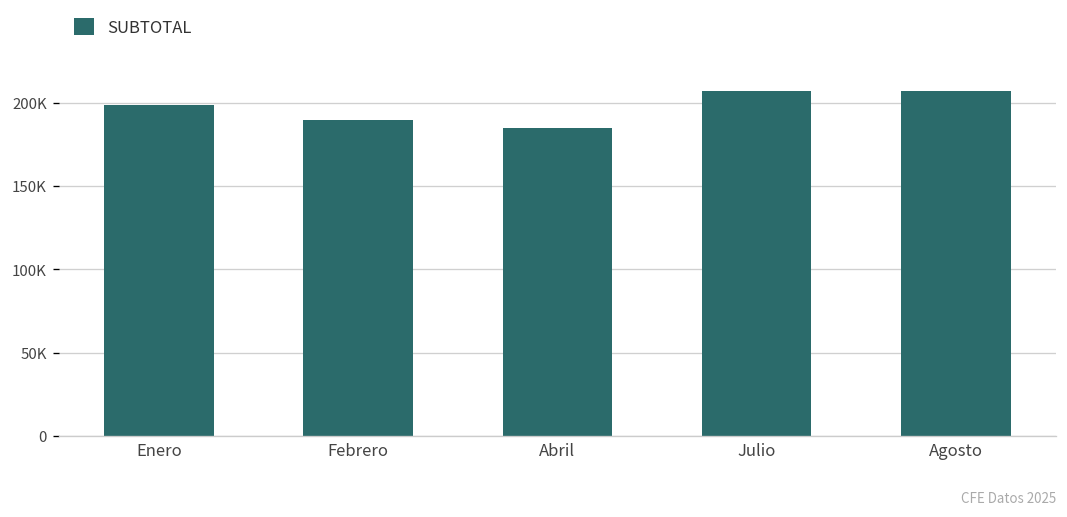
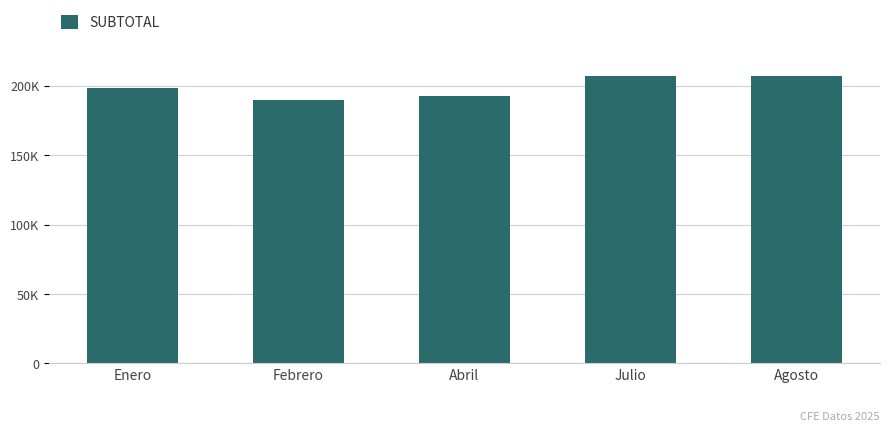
Abril: 185000 -> 193000
